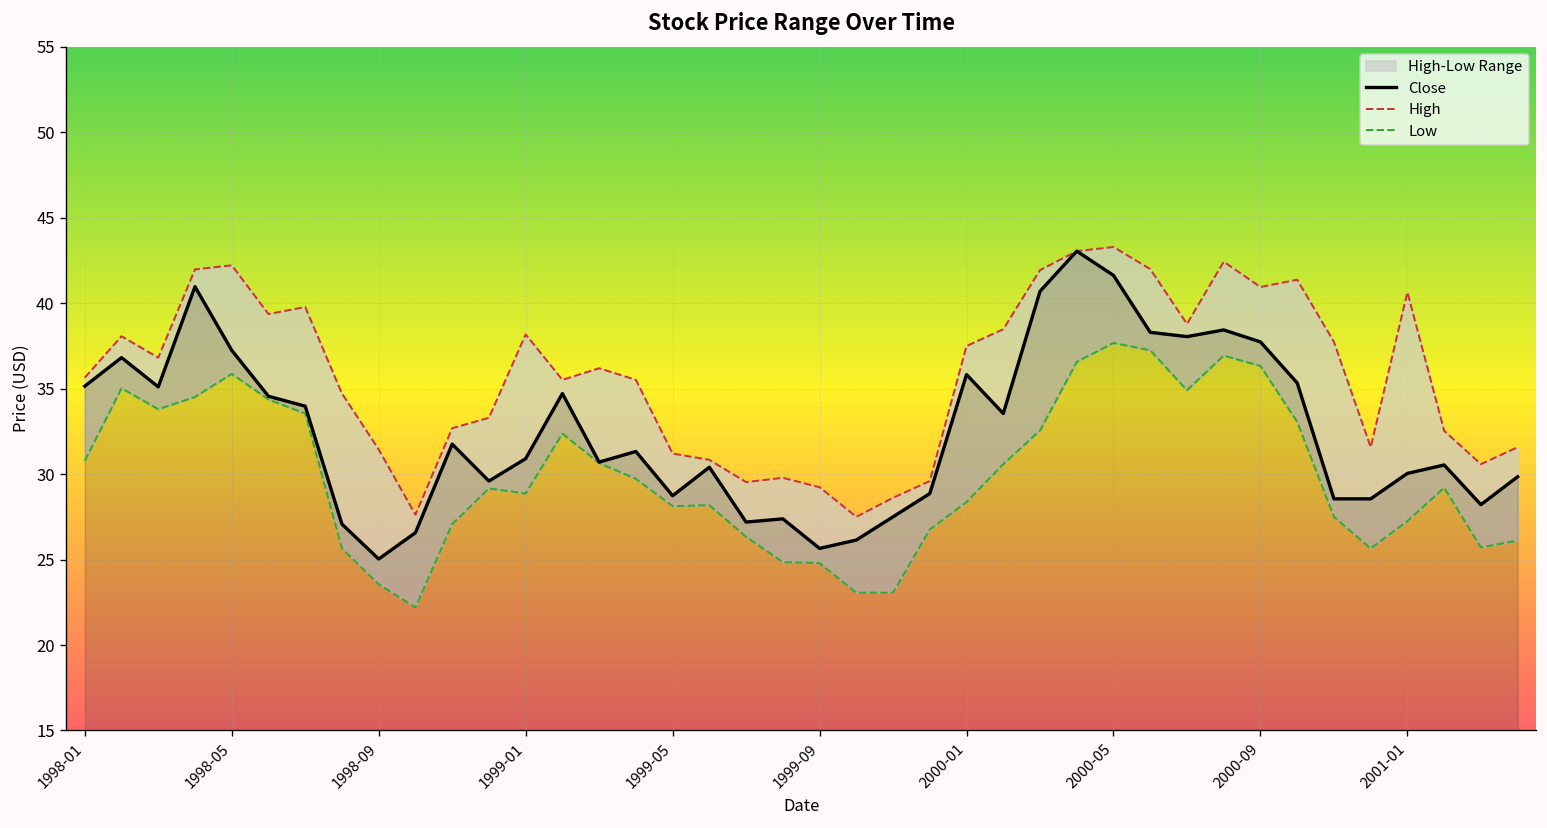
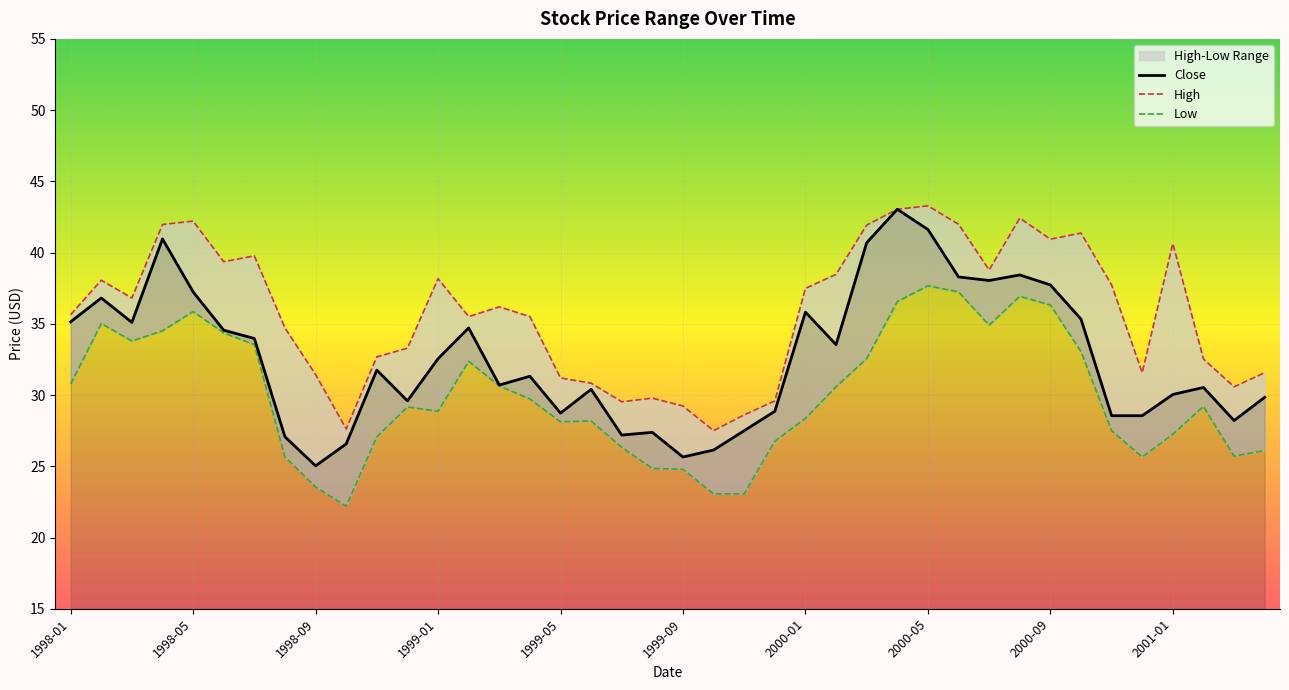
Close, 1999-01: 30.9 -> 32.6
